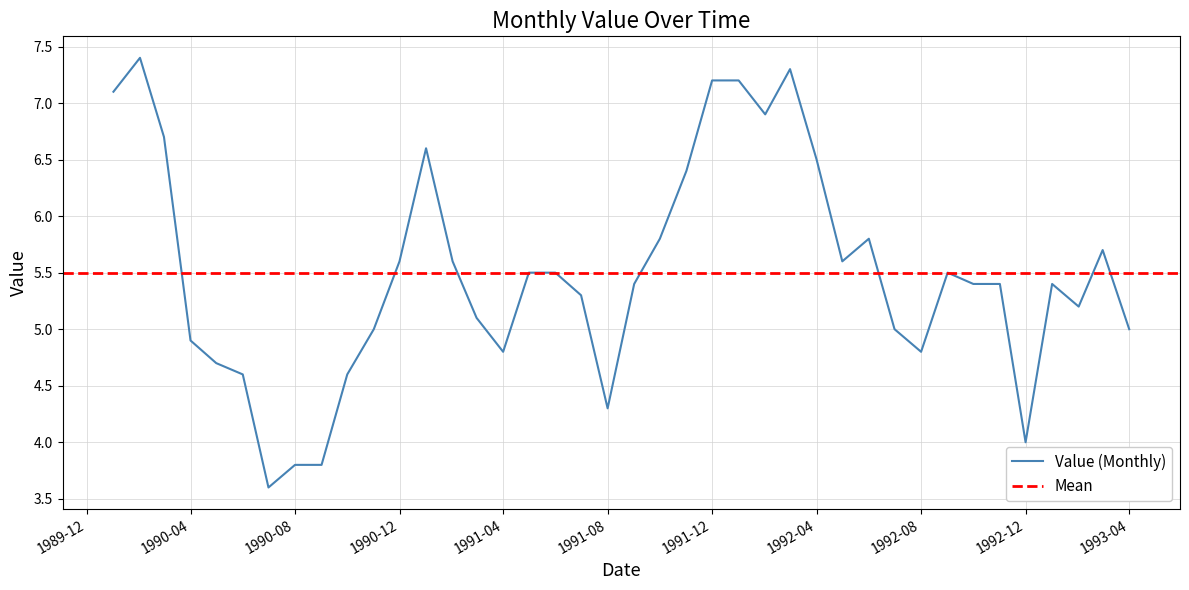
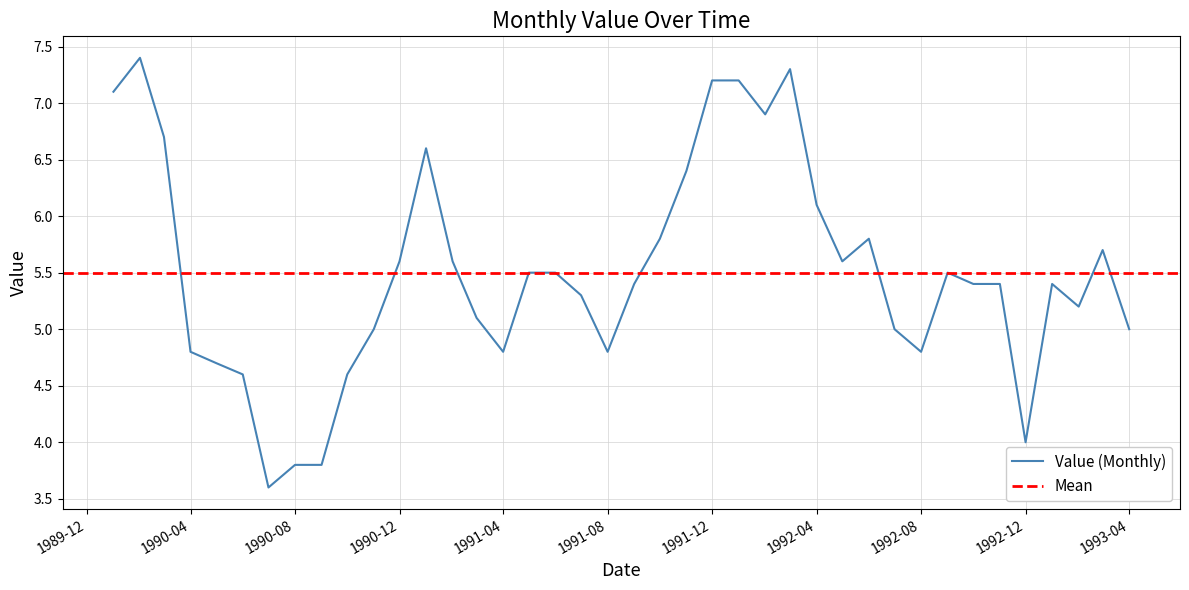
1990-04: 4.9 -> 4.8
1991-08: 4.3 -> 4.8
1992-04: 6.5 -> 6.1
